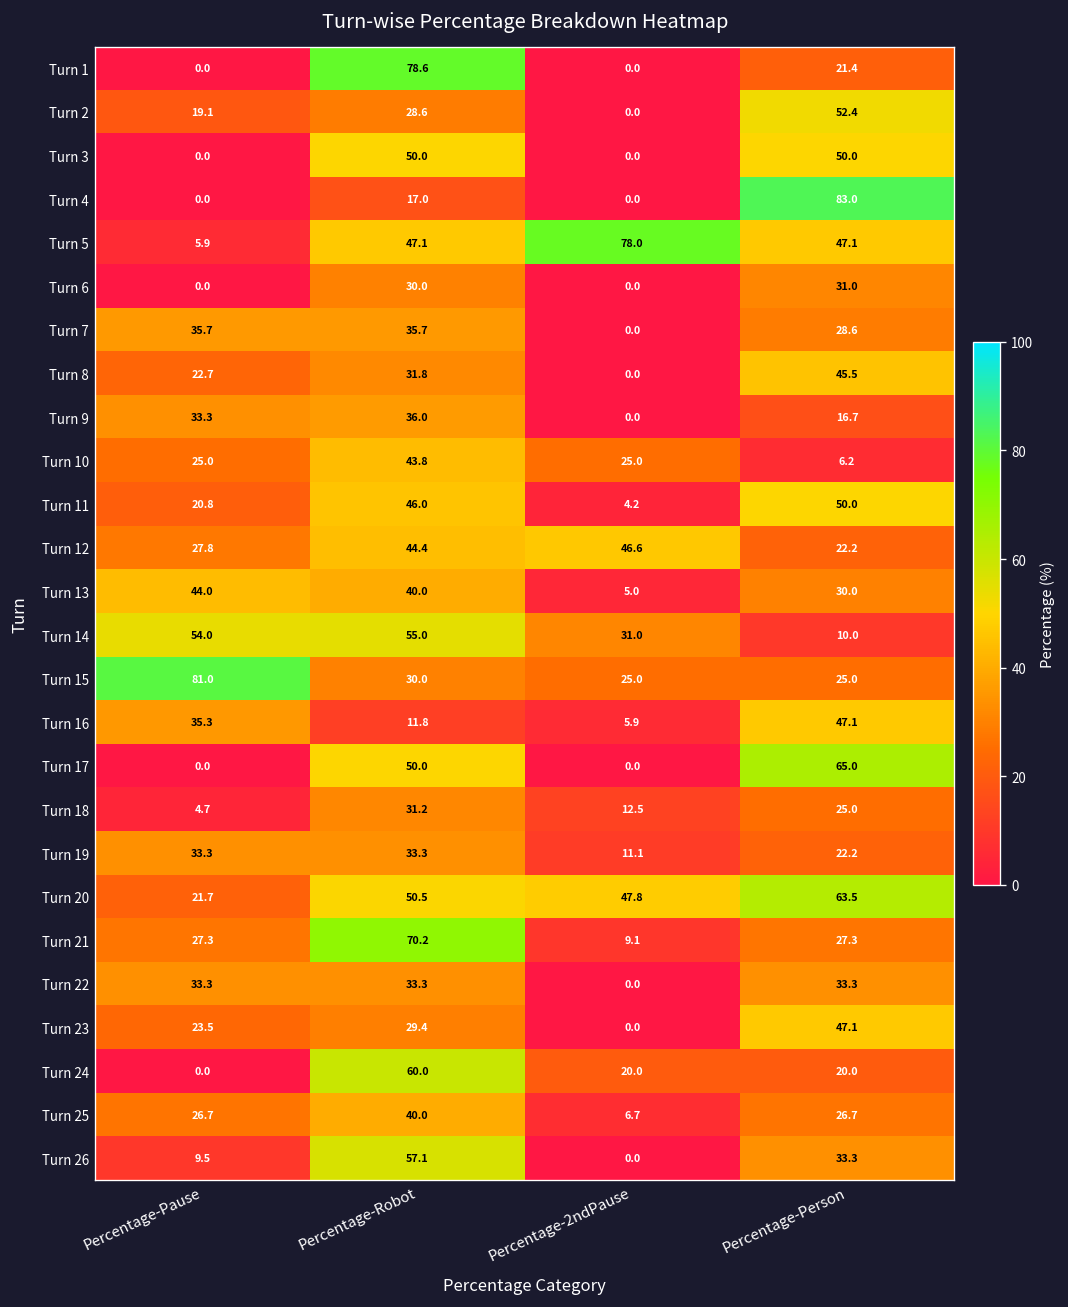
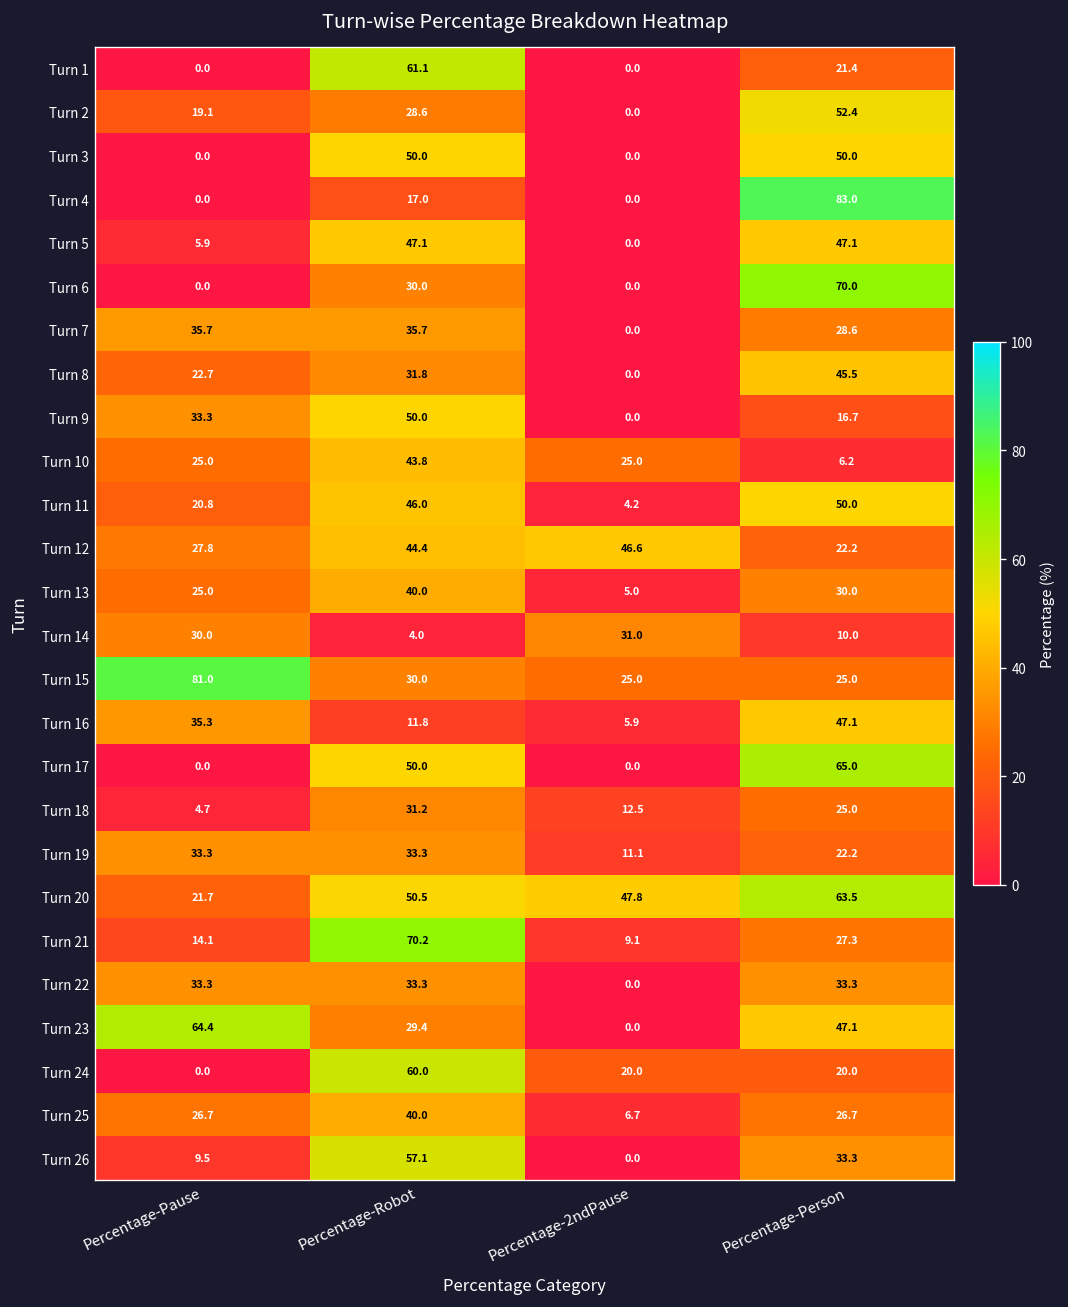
Turn 1, Percentage-Robot: 78.6 -> 61.1
Turn 5, Percentage-2ndPause: 78.0 -> 0.0
Turn 6, Percentage-Person: 31.0 -> 70.0
Turn 9, Percentage-Robot: 36.0 -> 50.0
Turn 13, Percentage-Pause: 44.0 -> 25.0
Turn 14, Percentage-Pause: 54.0 -> 30.0
Turn 14, Percentage-Robot: 55.0 -> 4.0
Turn 21, Percentage-Pause: 27.3 -> 14.1
Turn 23, Percentage-Pause: 23.5 -> 64.4
